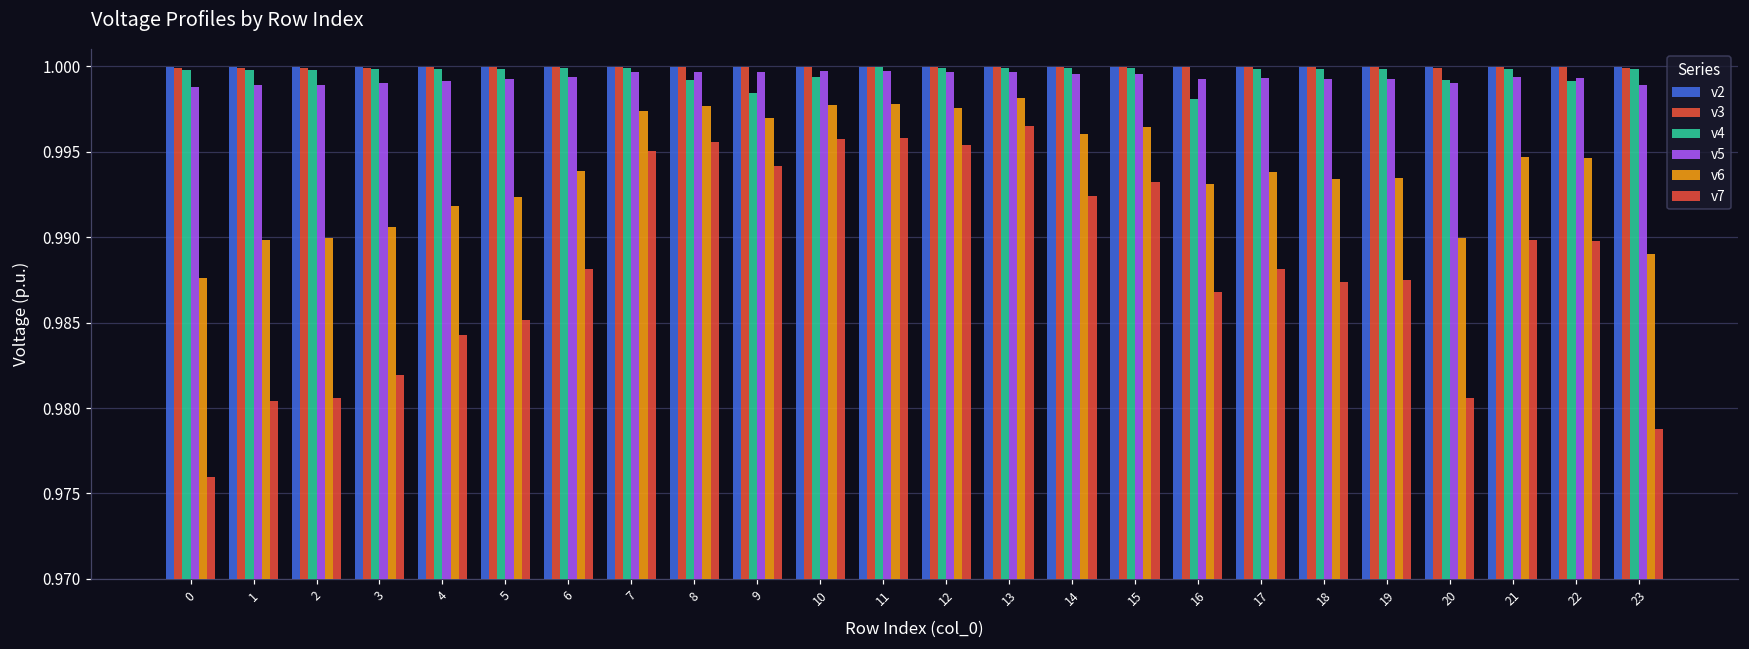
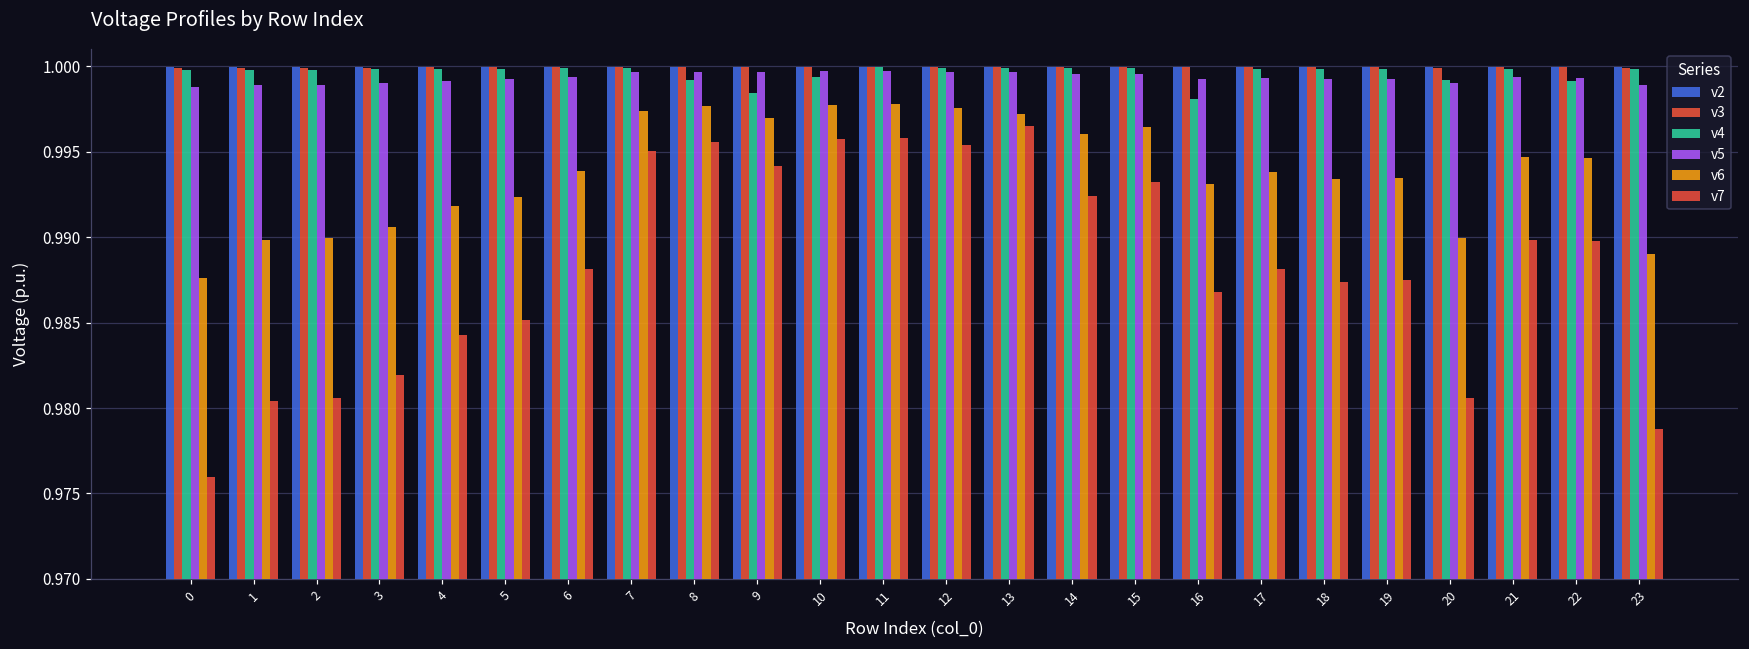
v6, 13: 0.9981 -> 0.9972
